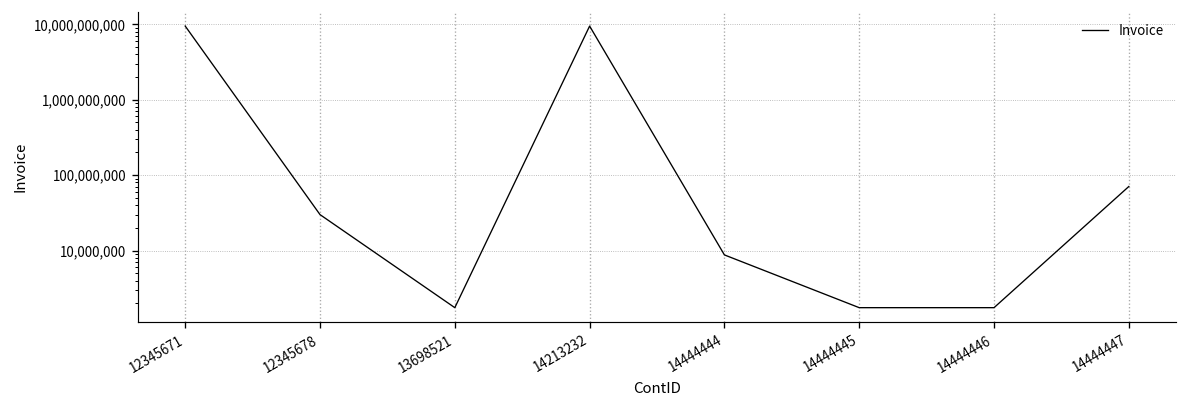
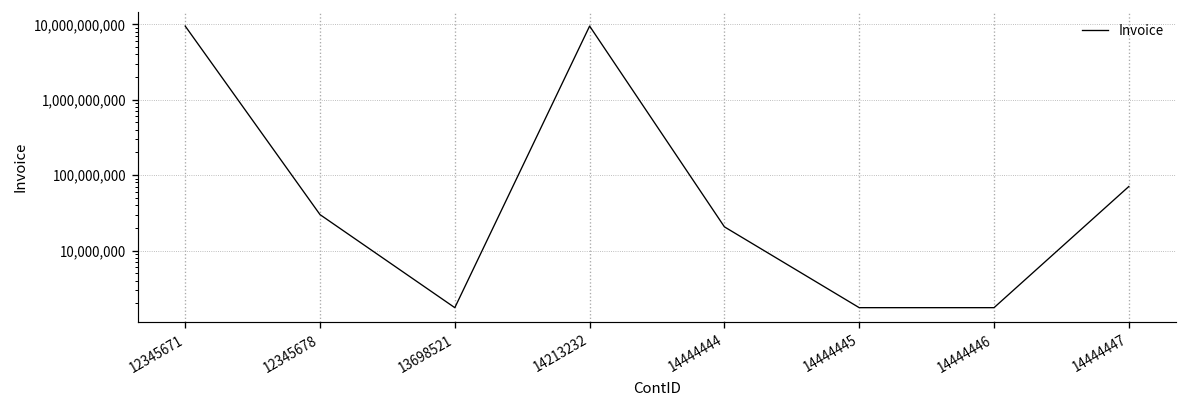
14444444: 9,000,000 -> 21,000,000
